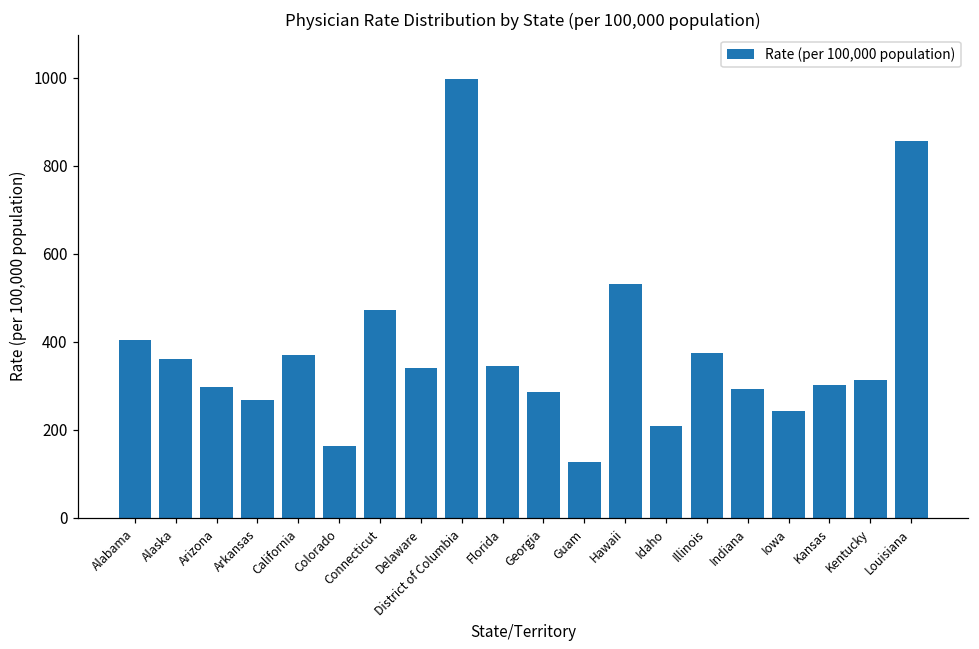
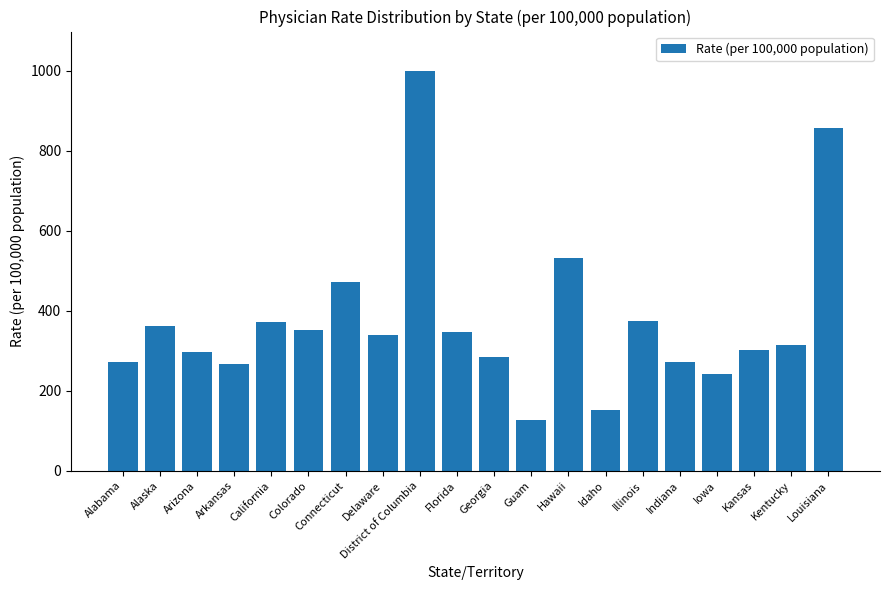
Alabama: 400 -> 270
Colorado: 160 -> 350
Idaho: 210 -> 150
Indiana: 290 -> 270
